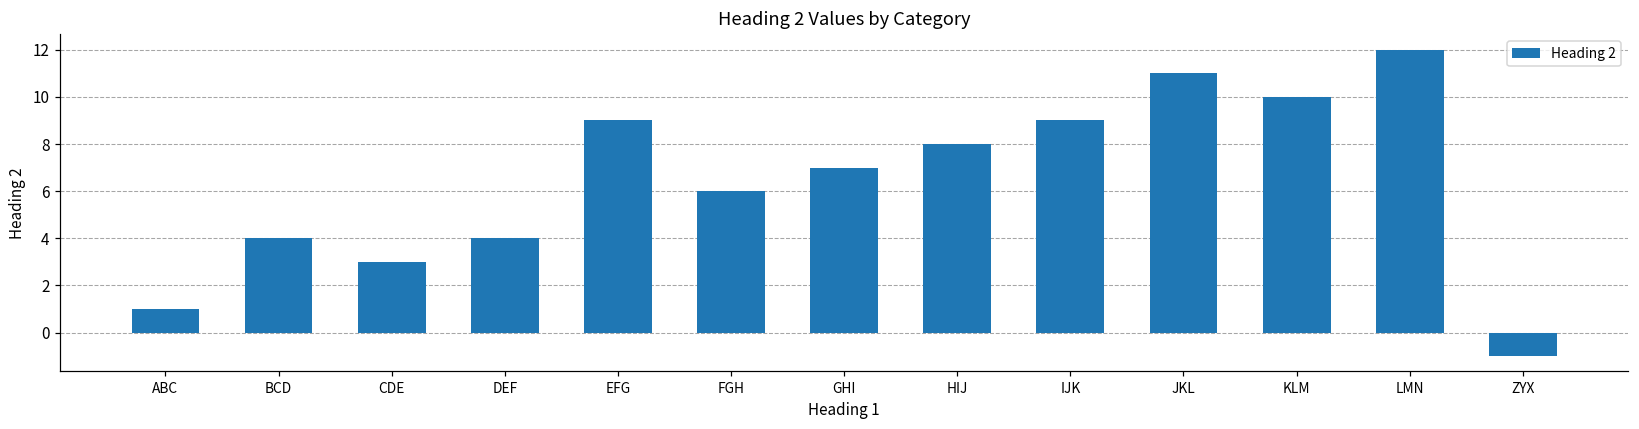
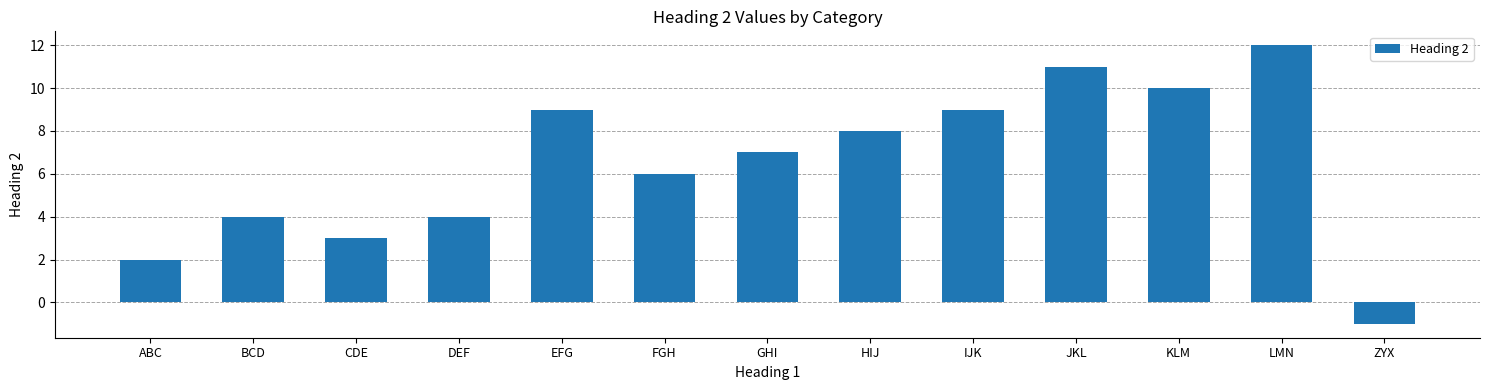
ABC: 1 -> 2
